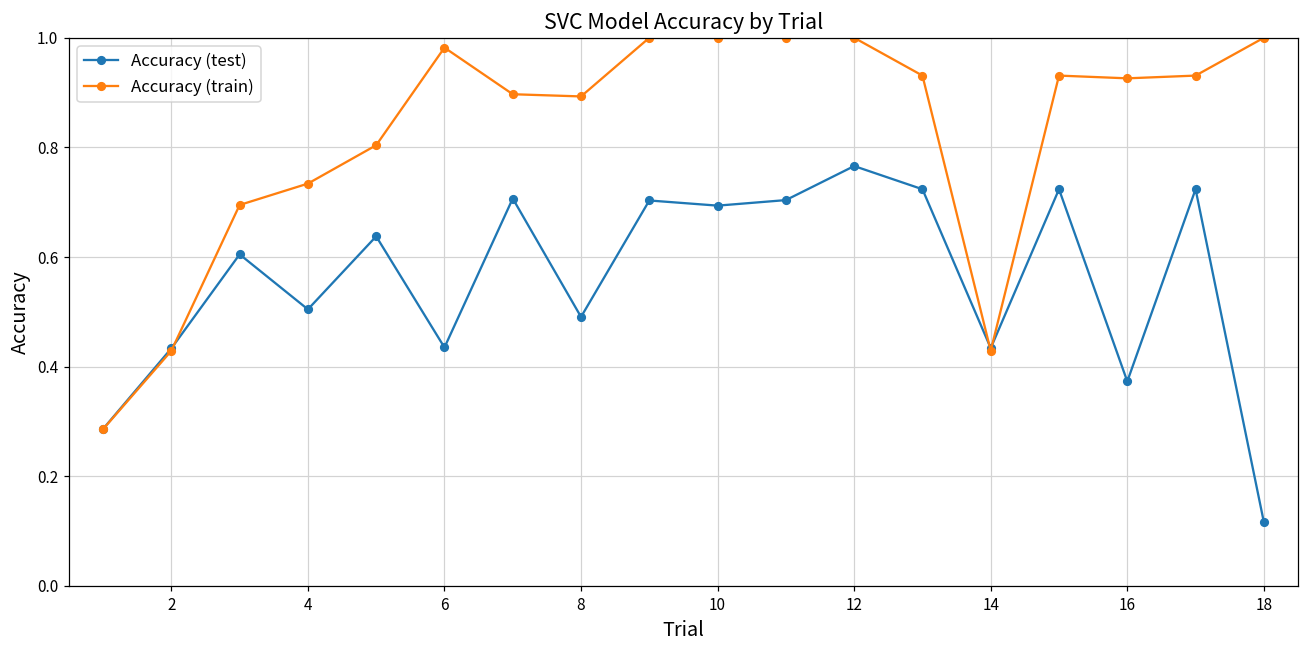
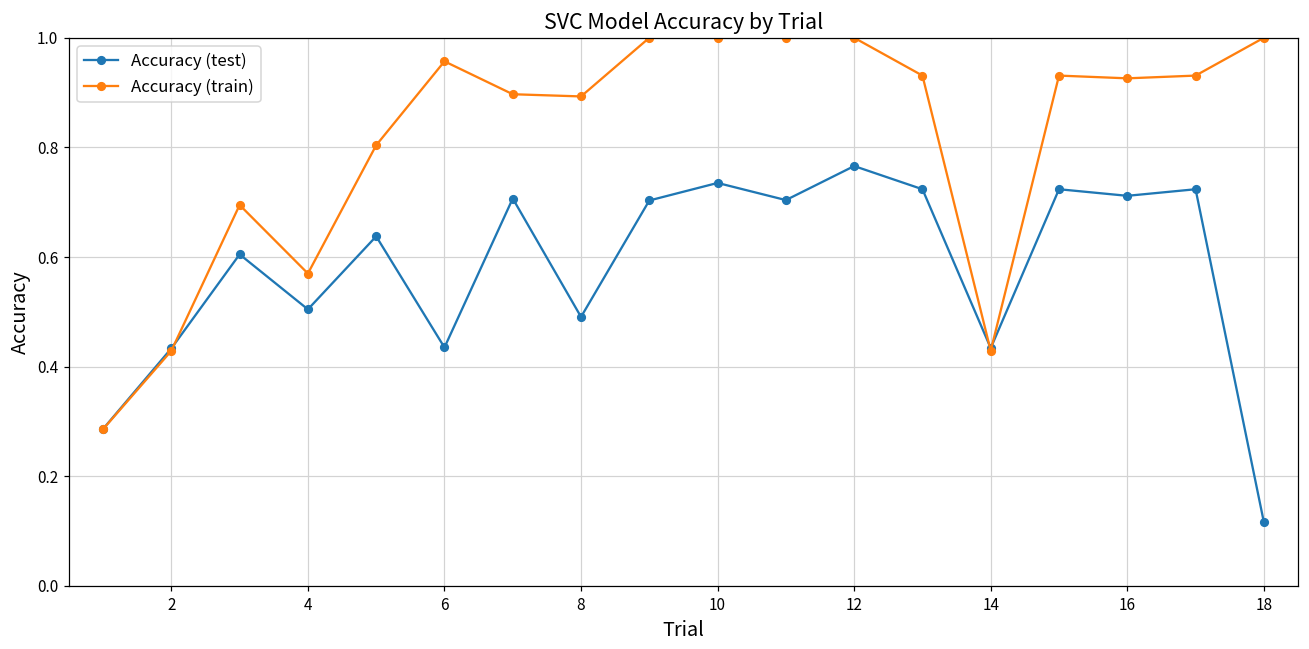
Accuracy (train), 4: 0.73 -> 0.57
Accuracy (train), 6: 0.98 -> 0.96
Accuracy (test), 10: 0.69 -> 0.74
Accuracy (test), 16: 0.37 -> 0.71
